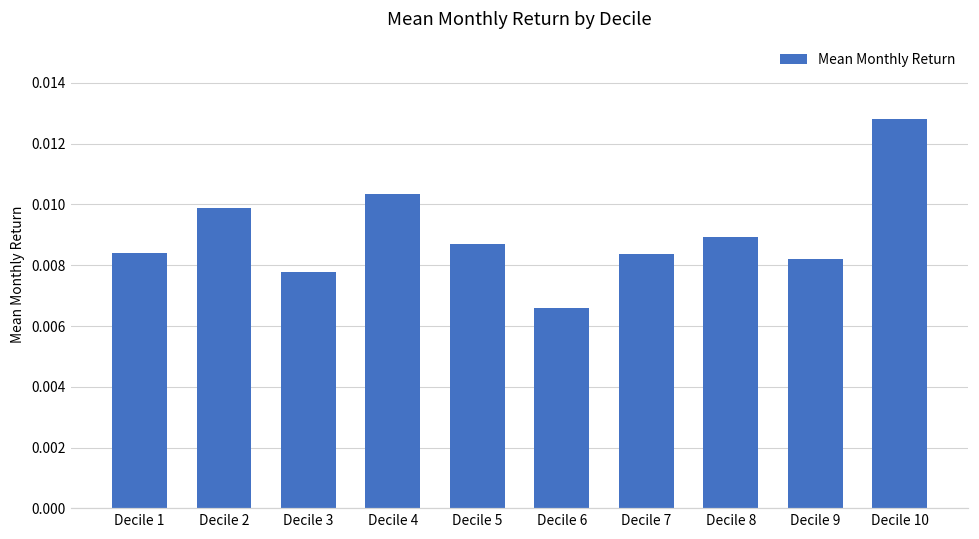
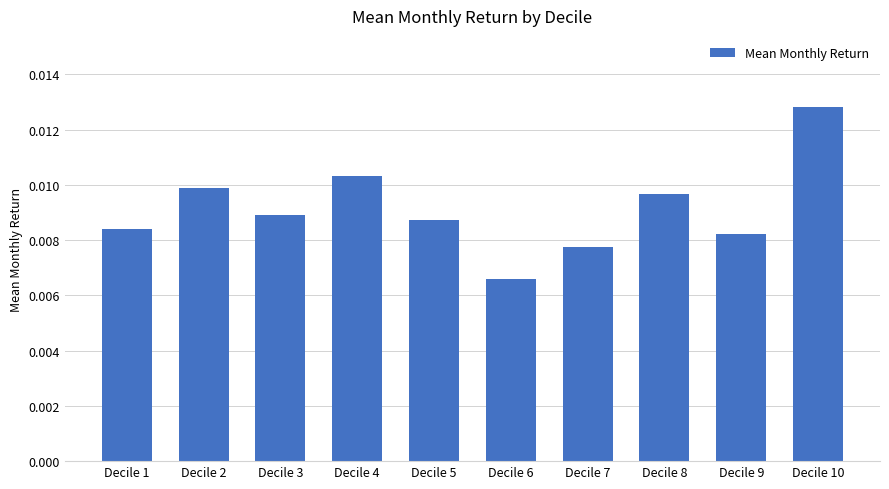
Decile 3: 0.0078 -> 0.0089
Decile 7: 0.0084 -> 0.0078
Decile 8: 0.0089 -> 0.0097
